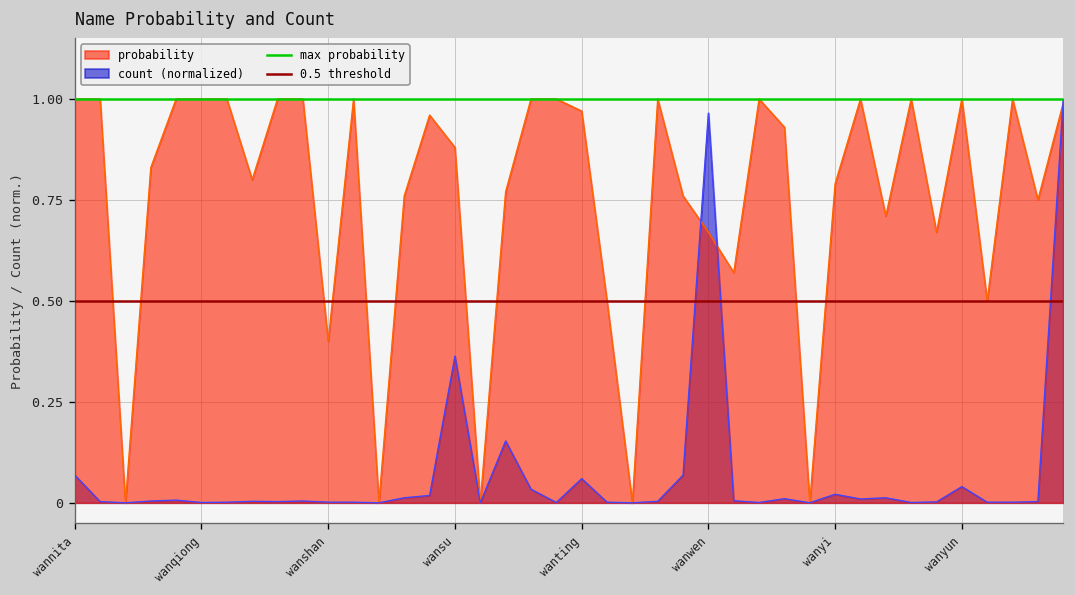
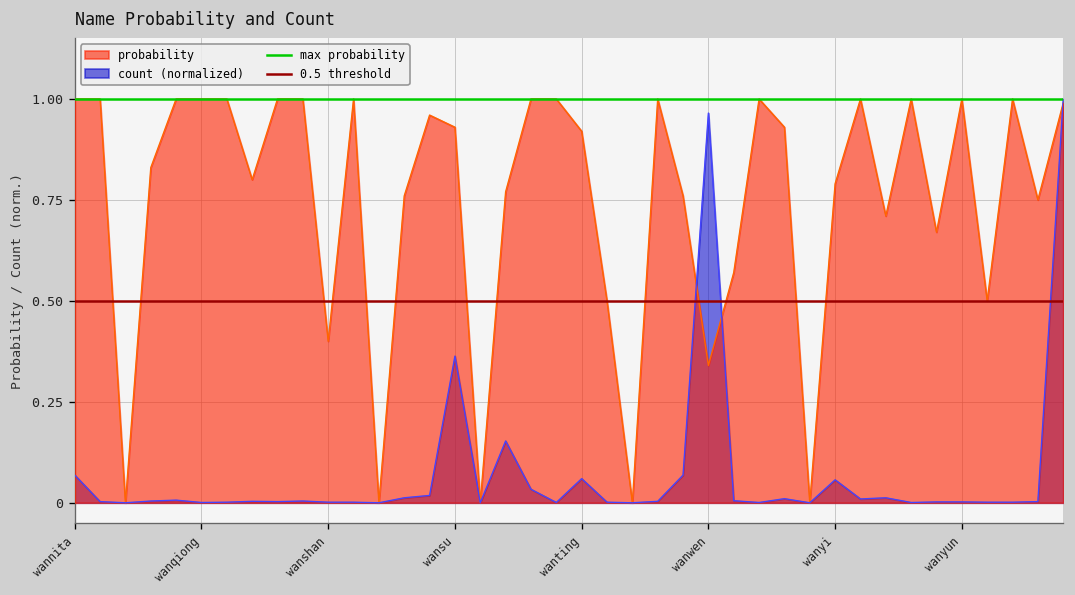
probability, wansu: 0.88 -> 0.93
probability, wanting: 0.97 -> 0.92
probability, wanwen: 0.67 -> 0.34
count (normalized), wanyi: 0.02 -> 0.06
count (normalized), wanyun: 0.04 -> 0.00
